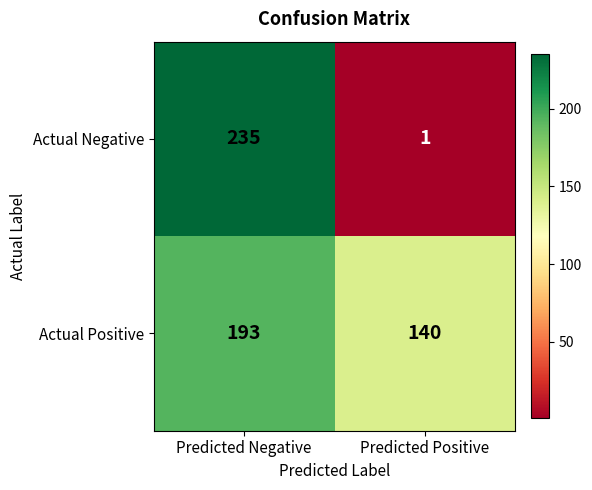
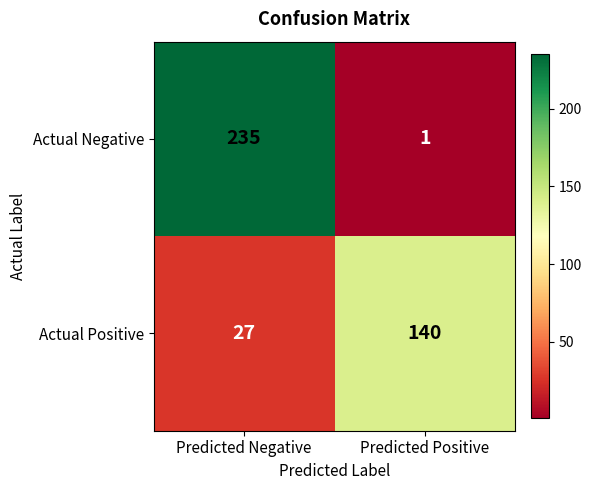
Actual Positive, Predicted Negative: 193 -> 27
